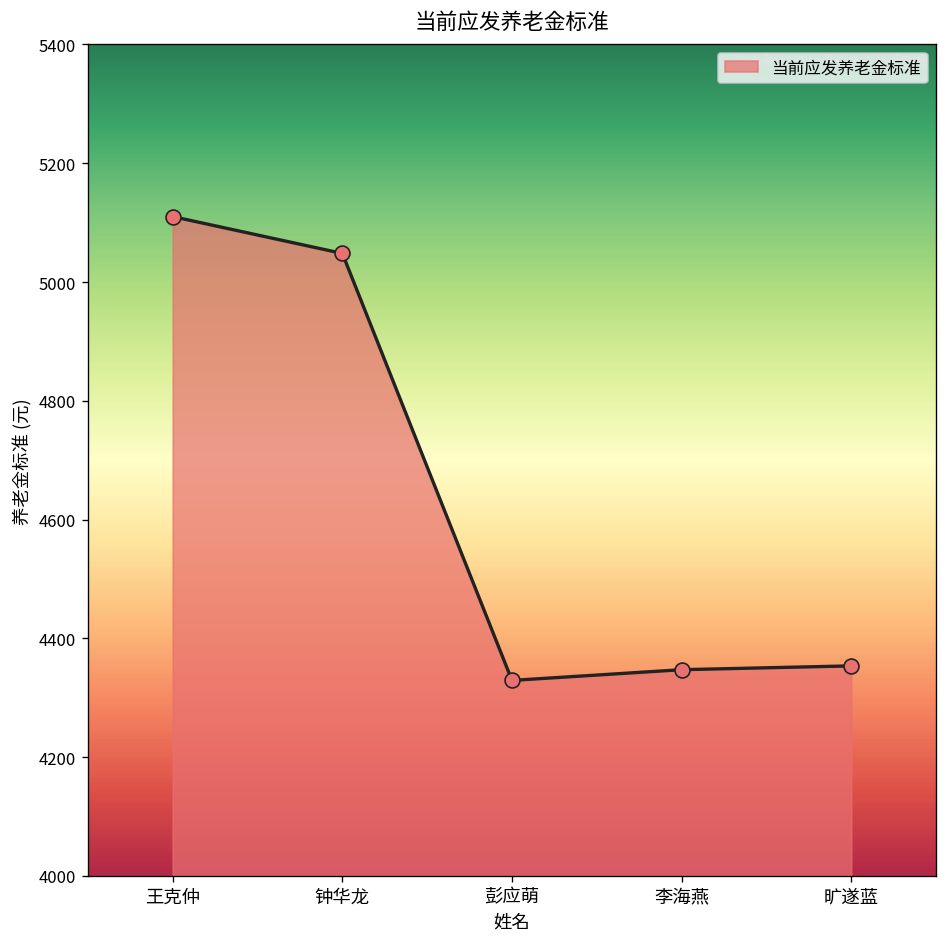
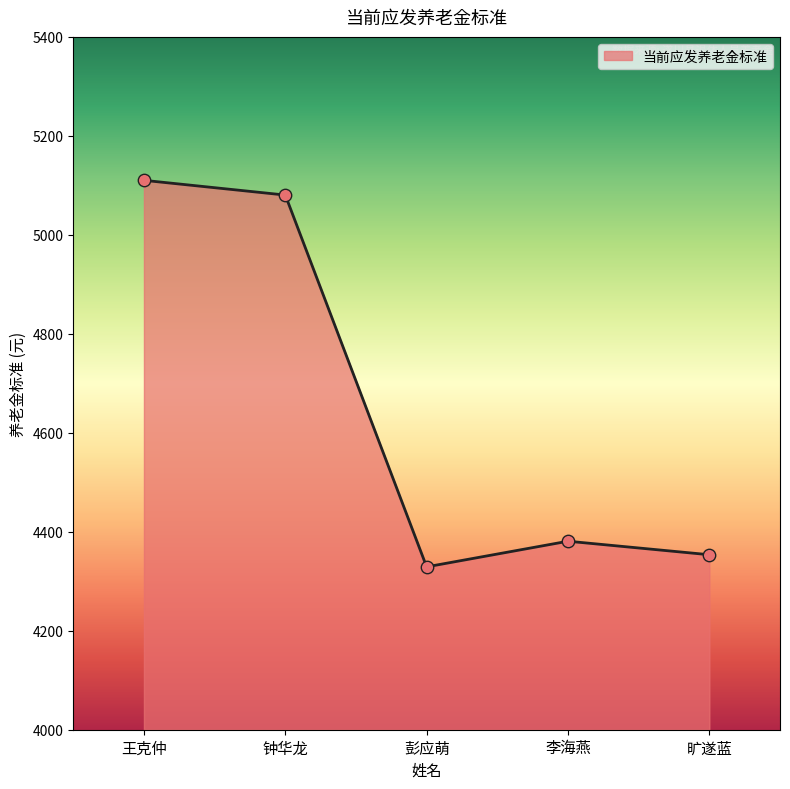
钟华龙: 5050 -> 5080
李海燕: 4350 -> 4380
